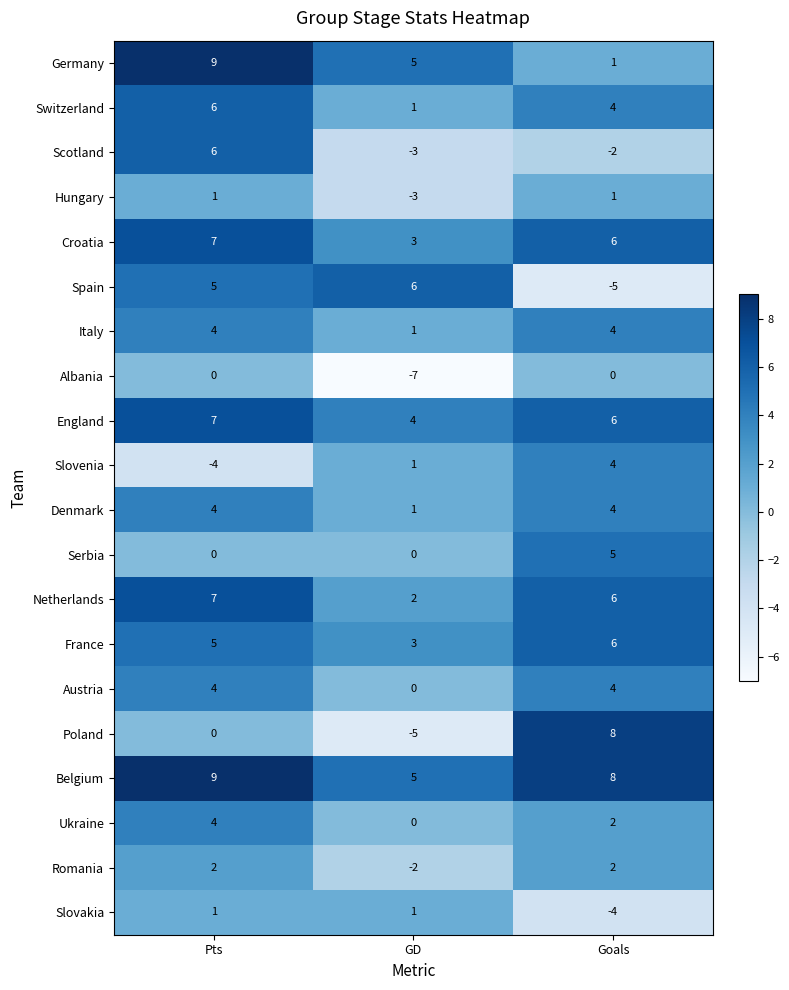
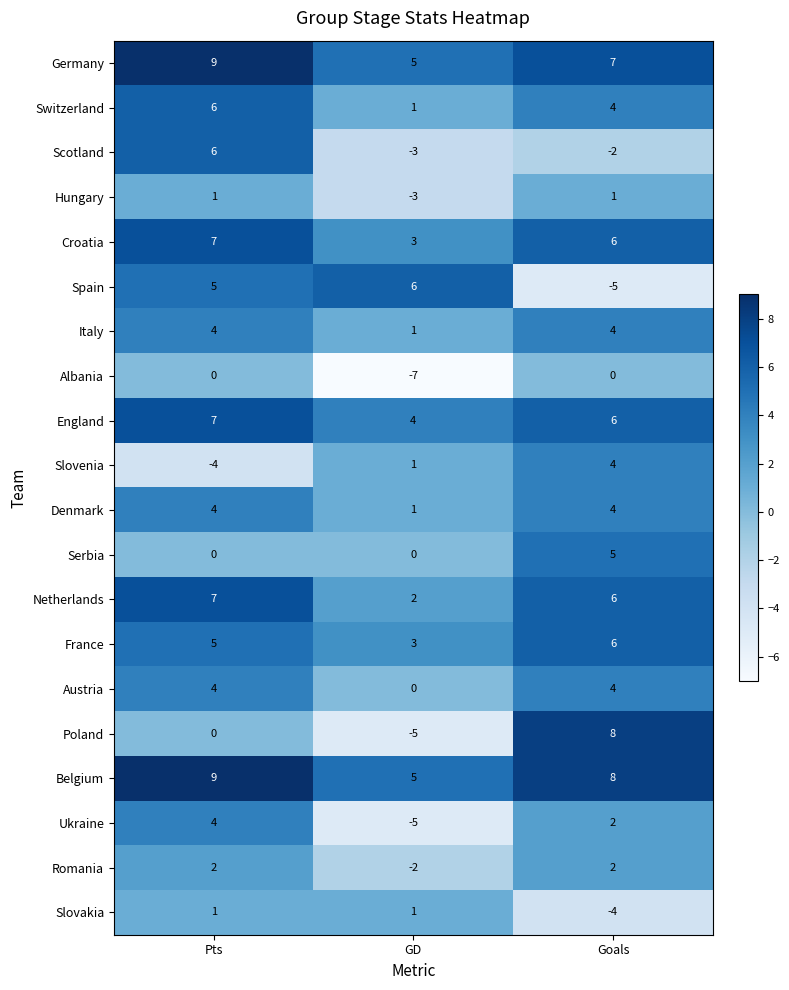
Germany, Goals: 1 -> 7
Ukraine, GD: 0 -> -5
